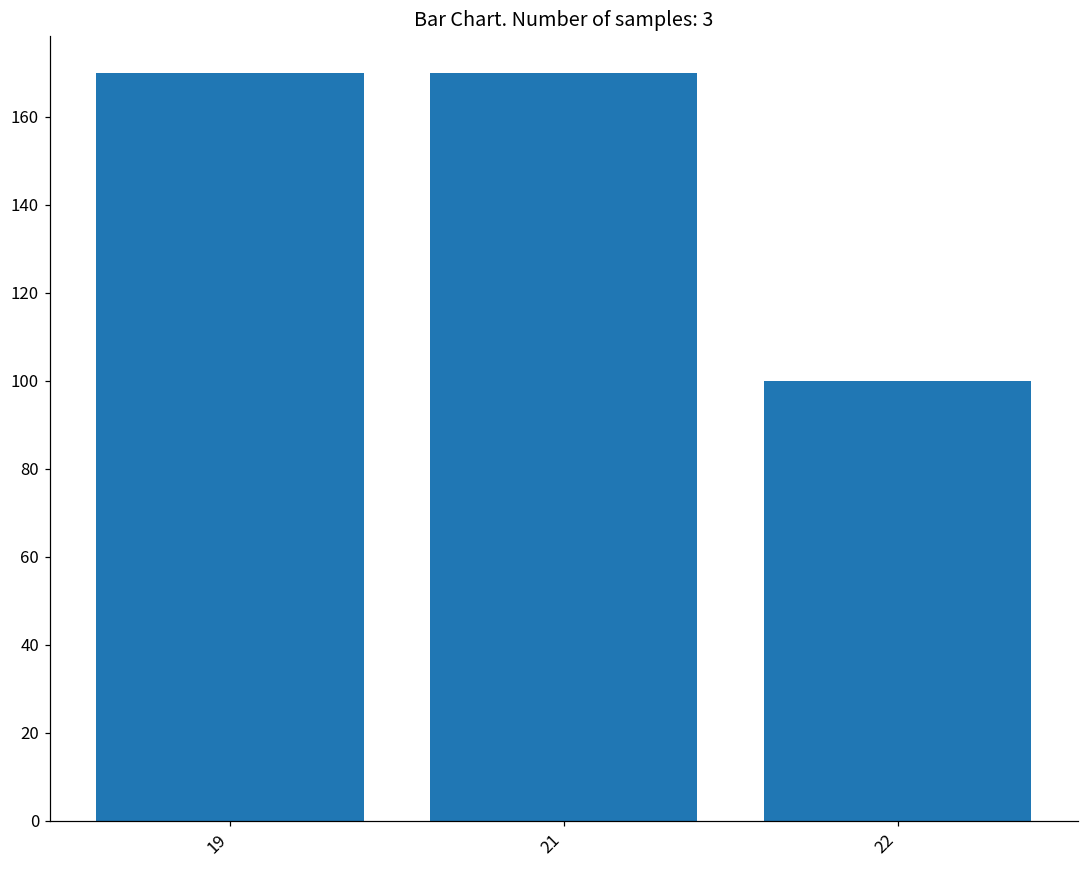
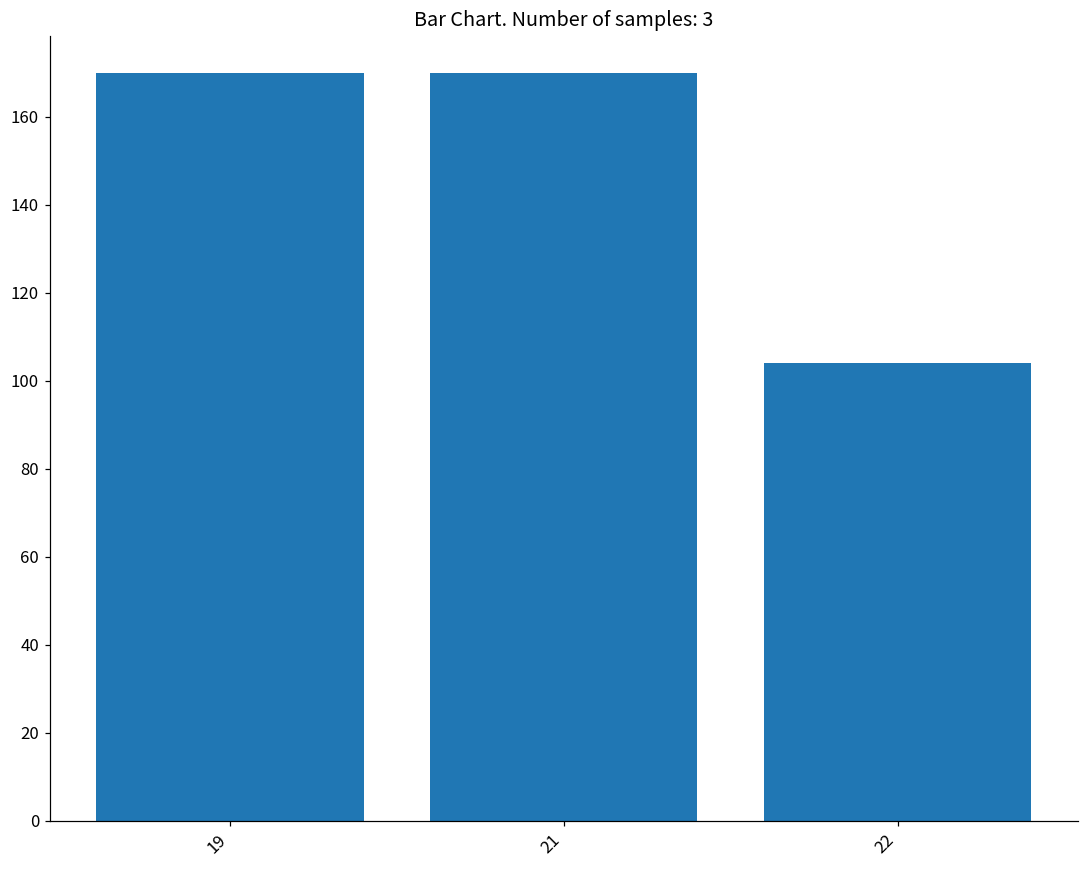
22: 100 -> 104
